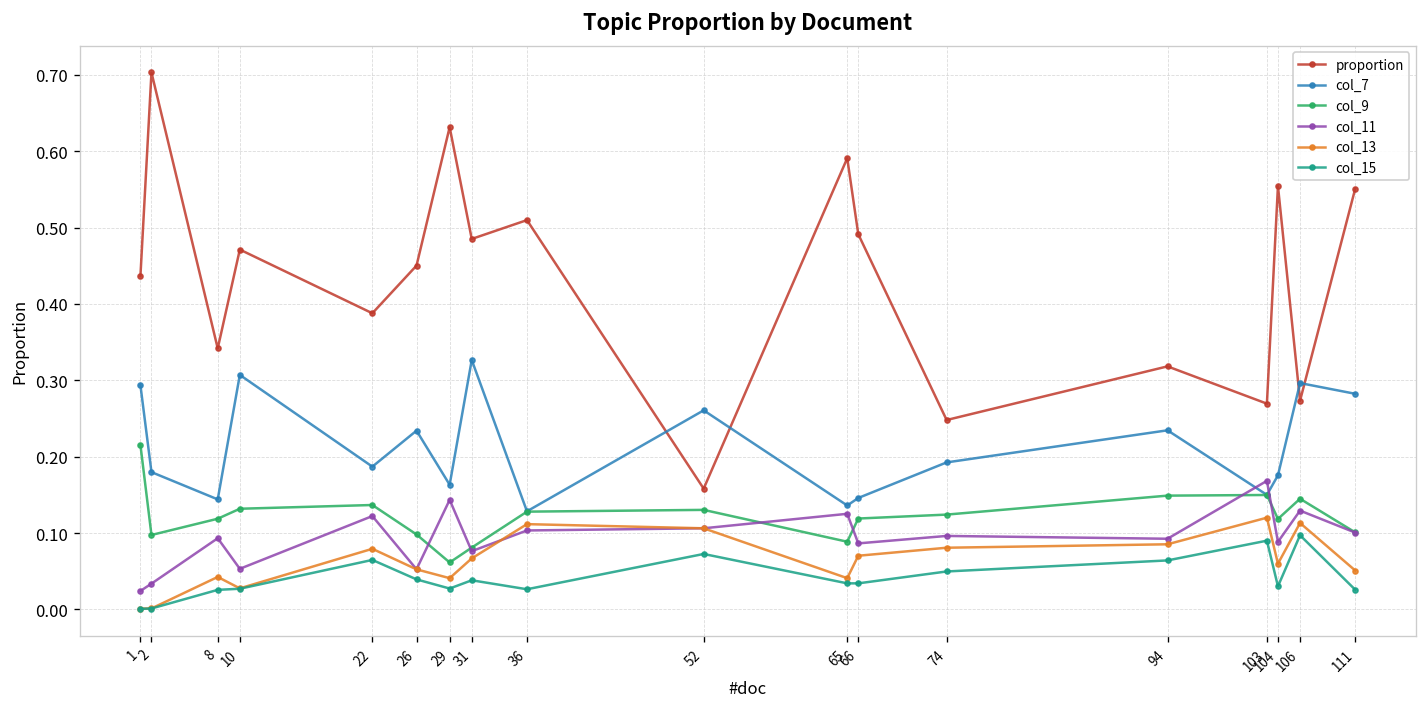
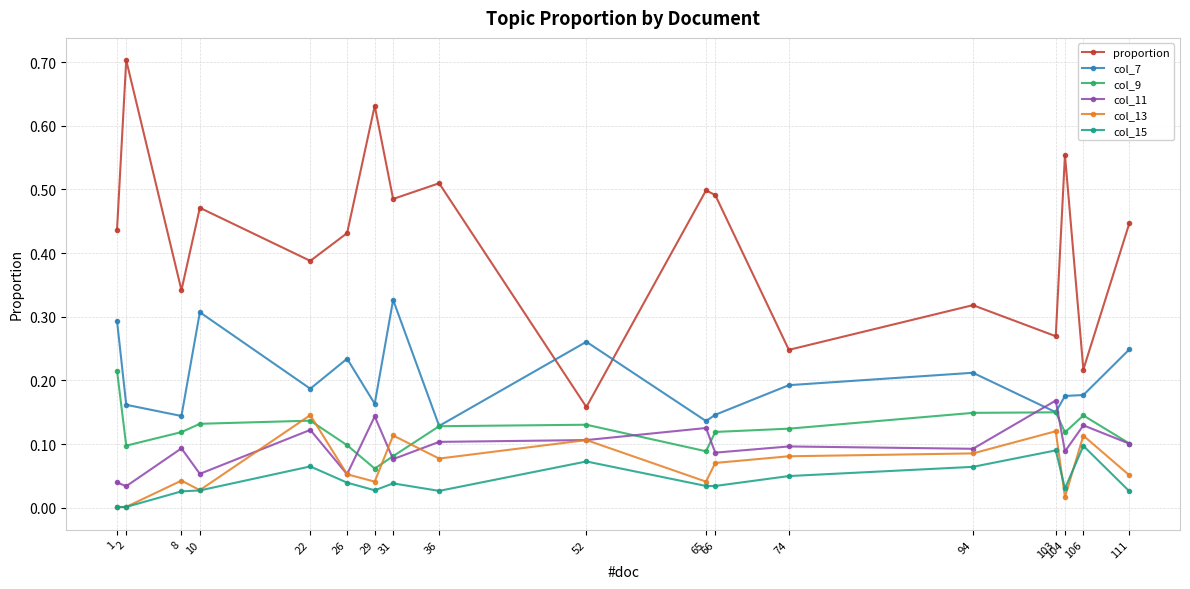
col_11, 1: 0.02 -> 0.04
col_7, 2: 0.18 -> 0.16
col_13, 22: 0.08 -> 0.15
proportion, 26: 0.45 -> 0.43
col_13, 31: 0.07 -> 0.11
col_13, 36: 0.11 -> 0.08
proportion, 65: 0.59 -> 0.50
col_7, 94: 0.23 -> 0.21
col_13, 104: 0.06 -> 0.02
proportion, 106: 0.27 -> 0.22
col_7, 106: 0.30 -> 0.18
proportion, 111: 0.55 -> 0.45
col_7, 111: 0.28 -> 0.25
